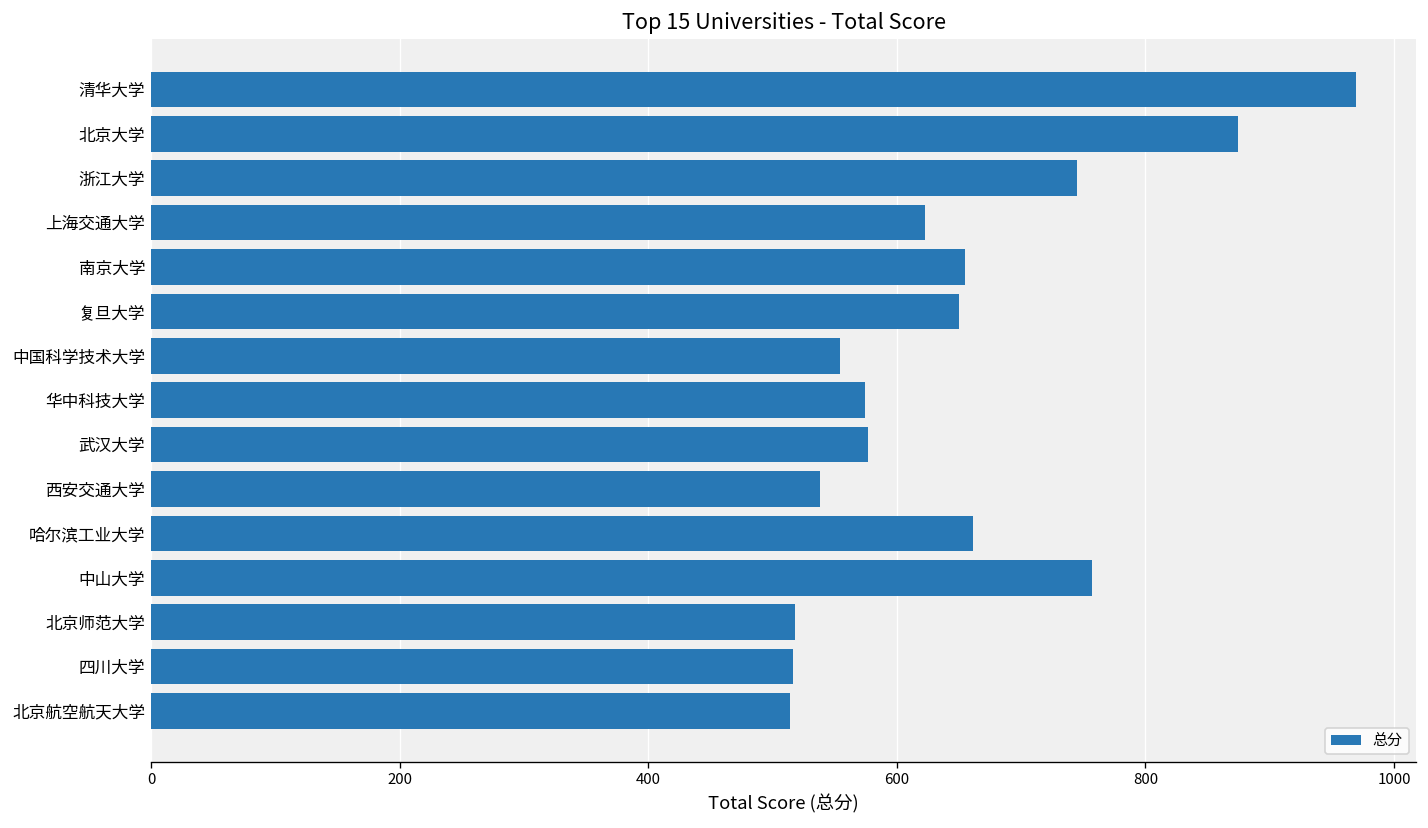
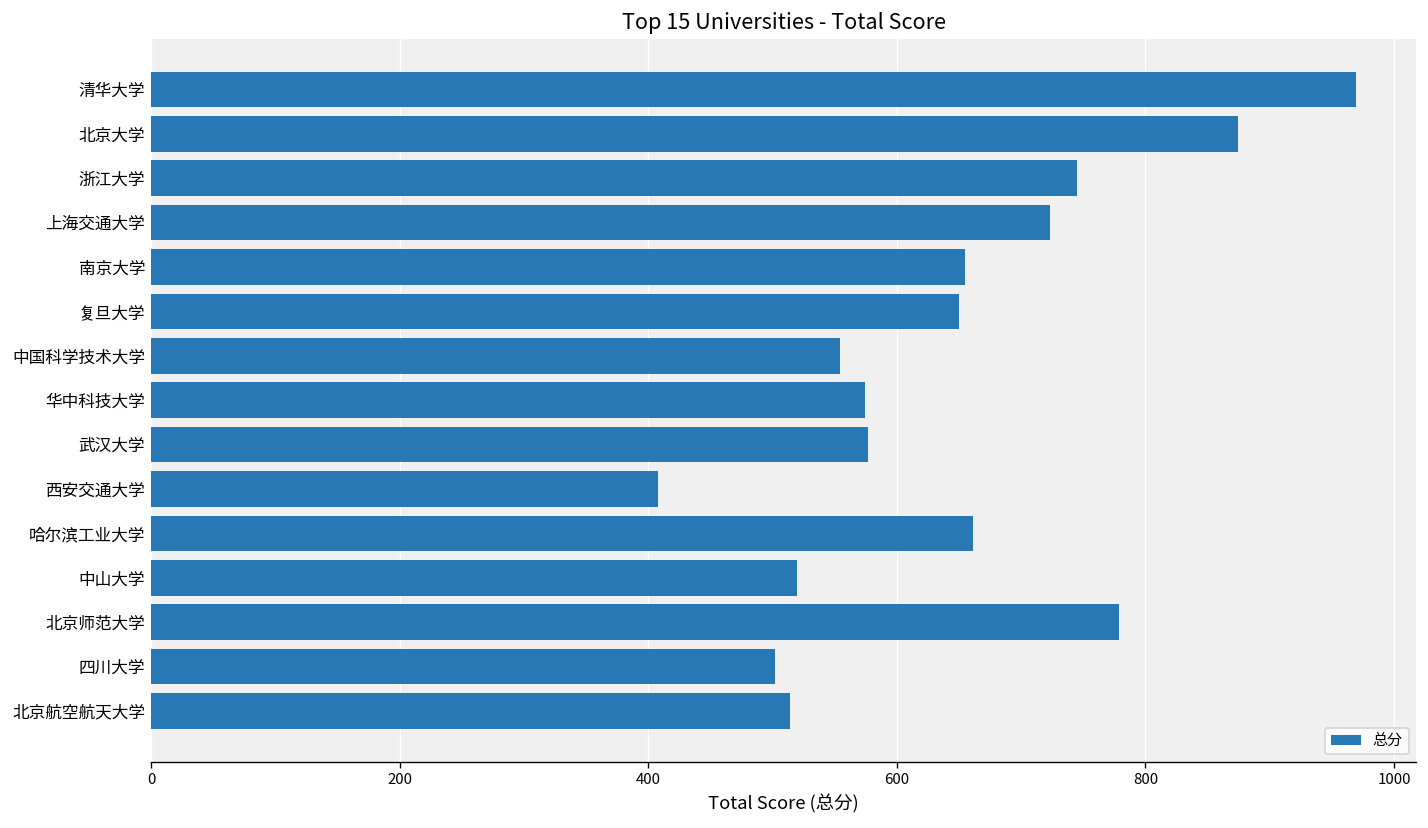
上海交通大学: 623 -> 723
西安交通大学: 538 -> 408
中山大学: 757 -> 519
北京师范大学: 518 -> 779
四川大学: 517 -> 502
